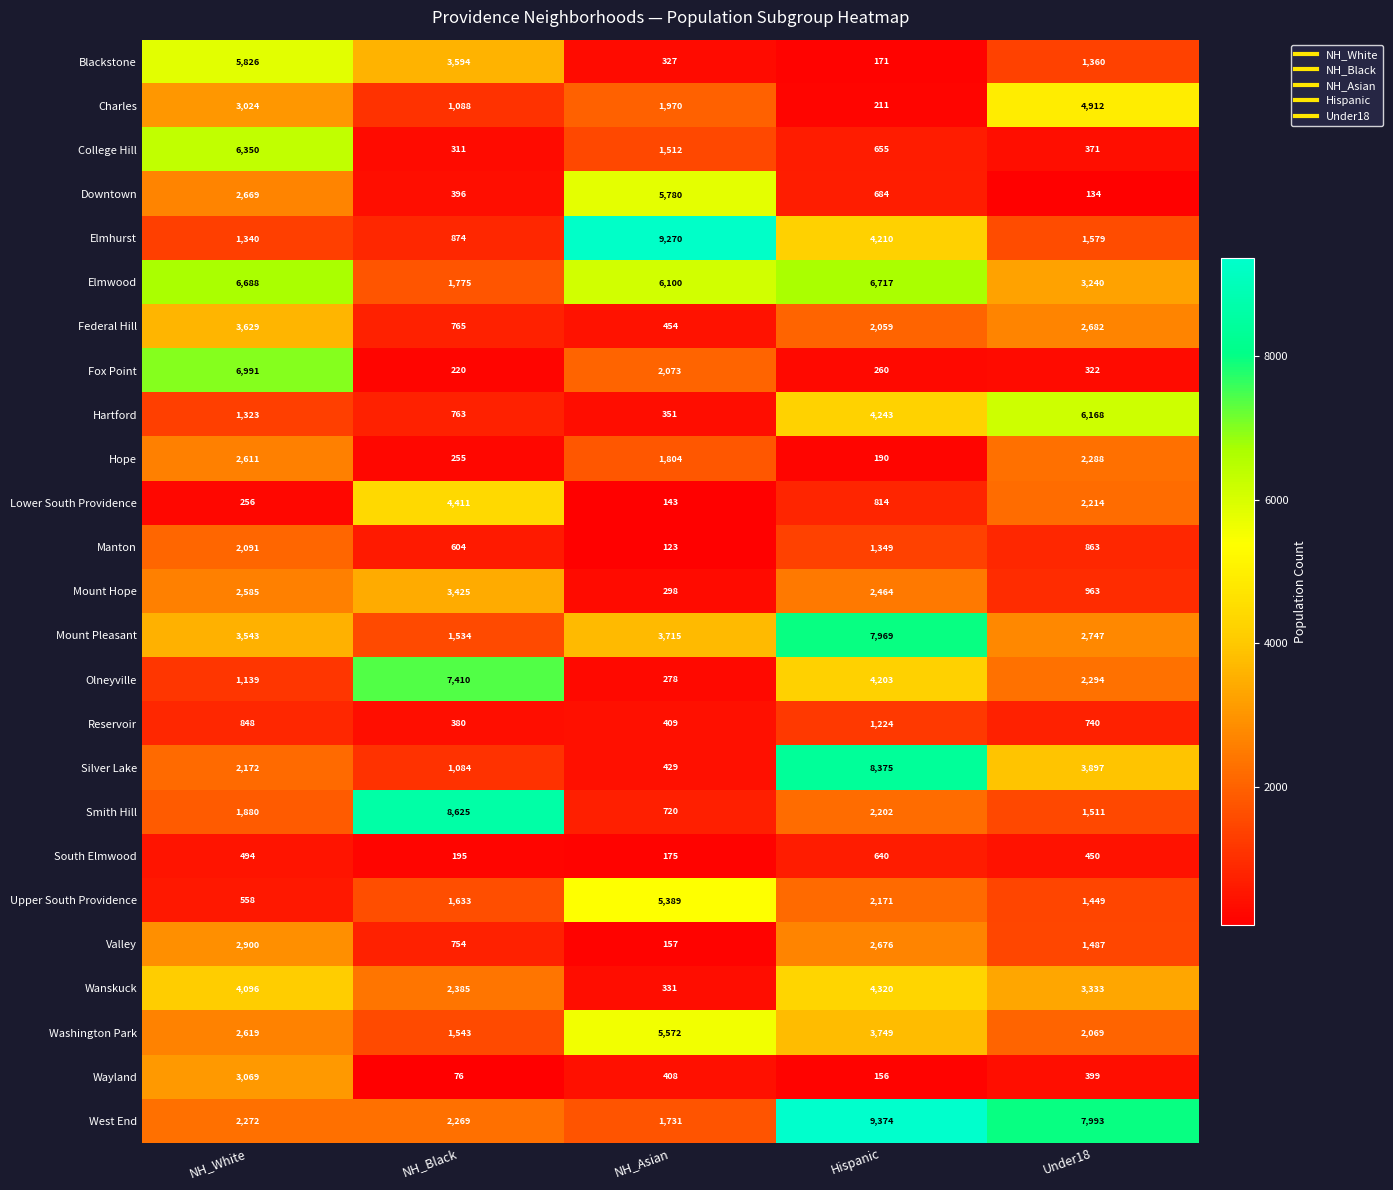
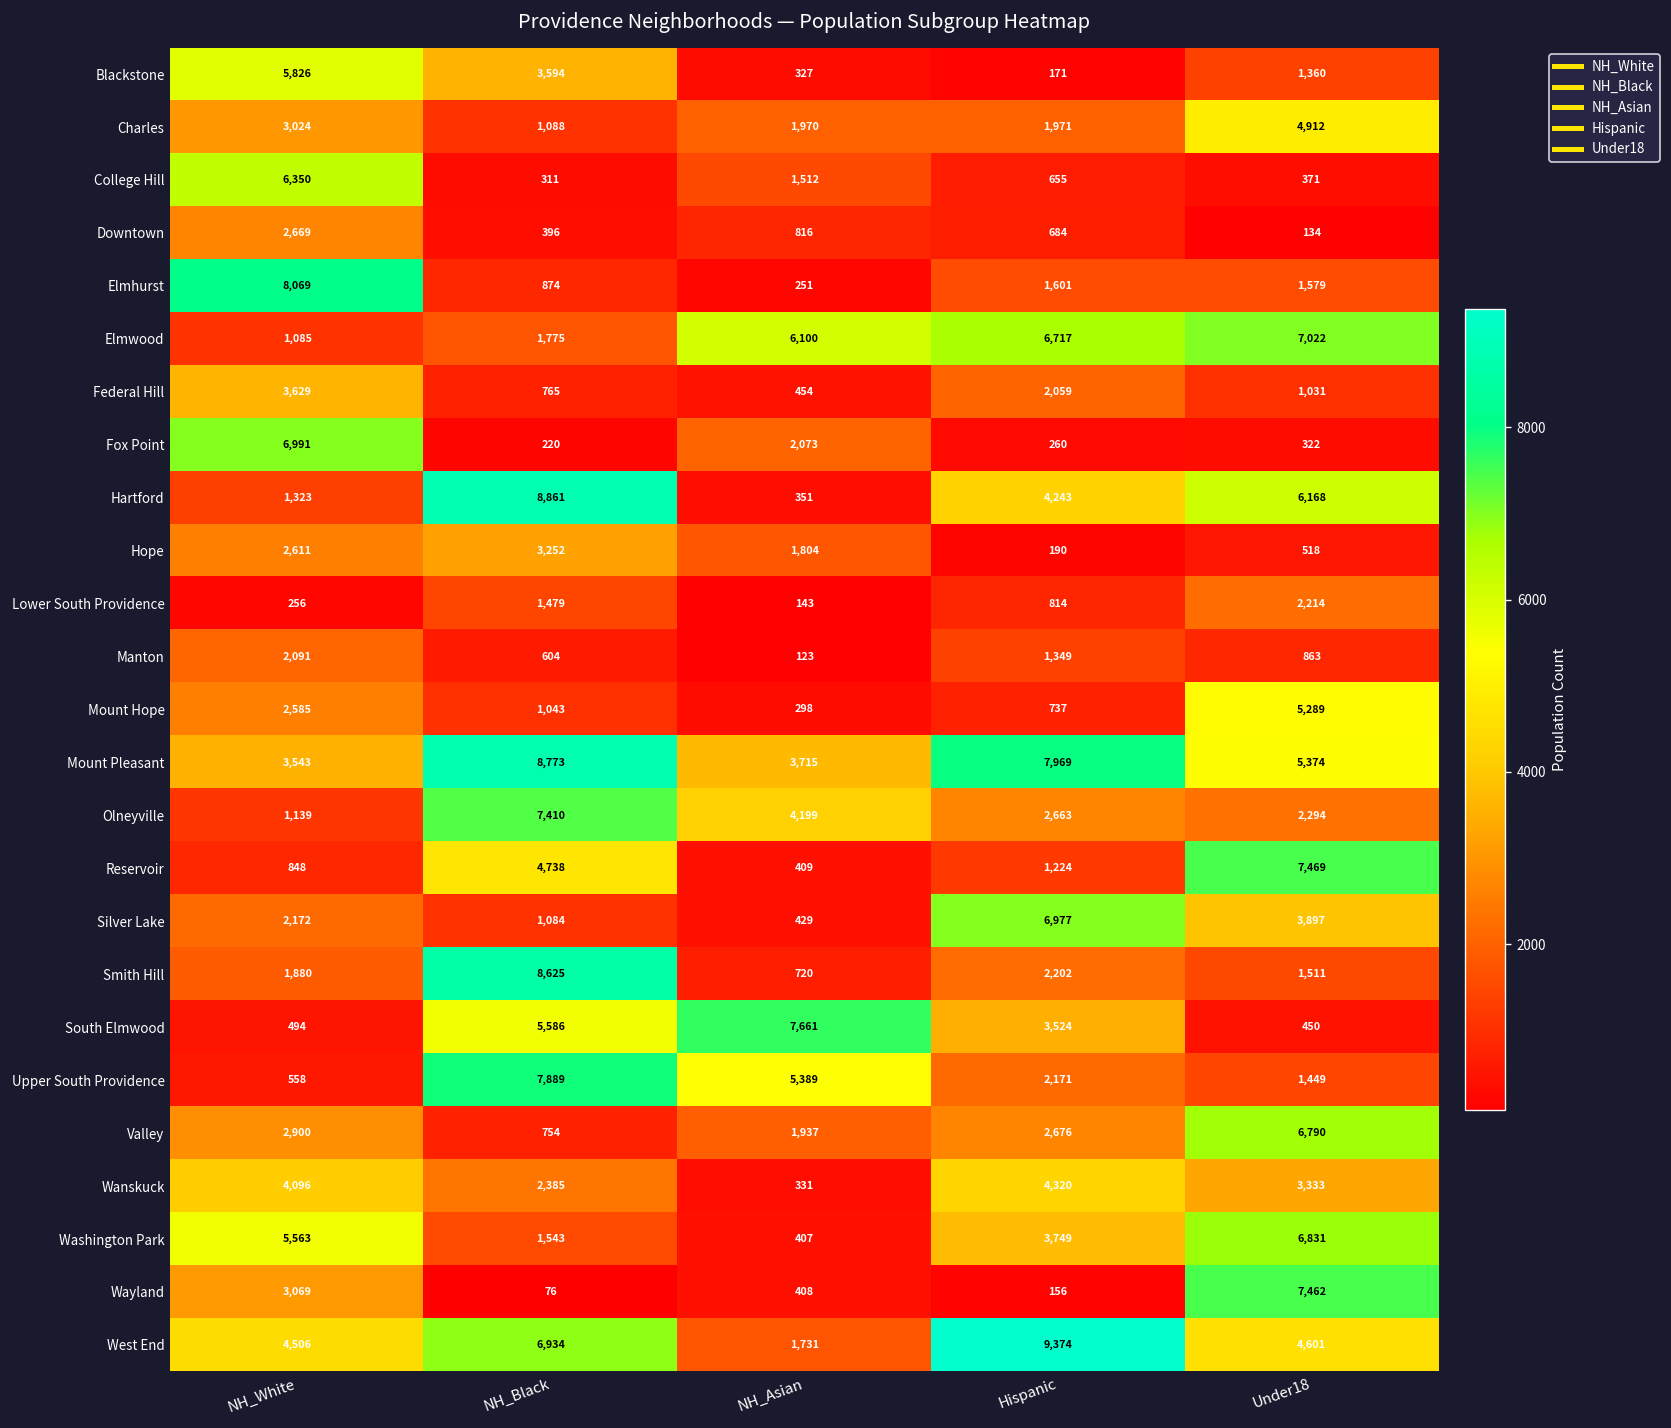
Charles, Hispanic: 211 -> 1,971
Downtown, NH_Asian: 5,780 -> 816
Elmhurst, NH_White: 1,340 -> 8,069
Elmhurst, NH_Asian: 9,270 -> 251
Elmhurst, Hispanic: 4,210 -> 1,601
Elmwood, NH_White: 6,688 -> 1,085
Elmwood, Under18: 3,240 -> 7,022
Federal Hill, Under18: 2,682 -> 1,031
Hartford, NH_Black: 763 -> 8,861
Hope, NH_Black: 255 -> 3,252
Hope, Under18: 2,288 -> 518
Lower South Providence, NH_Black: 4,411 -> 1,479
Mount Hope, NH_Black: 3,425 -> 1,043
Mount Hope, Hispanic: 2,464 -> 737
Mount Hope, Under18: 963 -> 5,289
Mount Pleasant, NH_Black: 1,534 -> 8,773
Mount Pleasant, Under18: 2,747 -> 5,374
Olneyville, NH_Asian: 278 -> 4,199
Olneyville, Hispanic: 4,203 -> 2,663
Reservoir, NH_Black: 380 -> 4,738
Reservoir, Under18: 740 -> 7,469
Silver Lake, Hispanic: 8,375 -> 6,977
South Elmwood, NH_Black: 195 -> 5,586
South Elmwood, NH_Asian: 175 -> 7,661
South Elmwood, Hispanic: 640 -> 3,524
Upper South Providence, NH_Black: 1,633 -> 7,889
Valley, NH_Asian: 157 -> 1,937
Valley, Under18: 1,487 -> 6,790
Washington Park, NH_White: 2,619 -> 5,563
Washington Park, NH_Asian: 5,572 -> 407
Washington Park, Under18: 2,069 -> 6,831
Wayland, Under18: 399 -> 7,462
West End, NH_White: 2,272 -> 4,506
West End, NH_Black: 2,269 -> 6,934
West End, Under18: 7,993 -> 4,601
